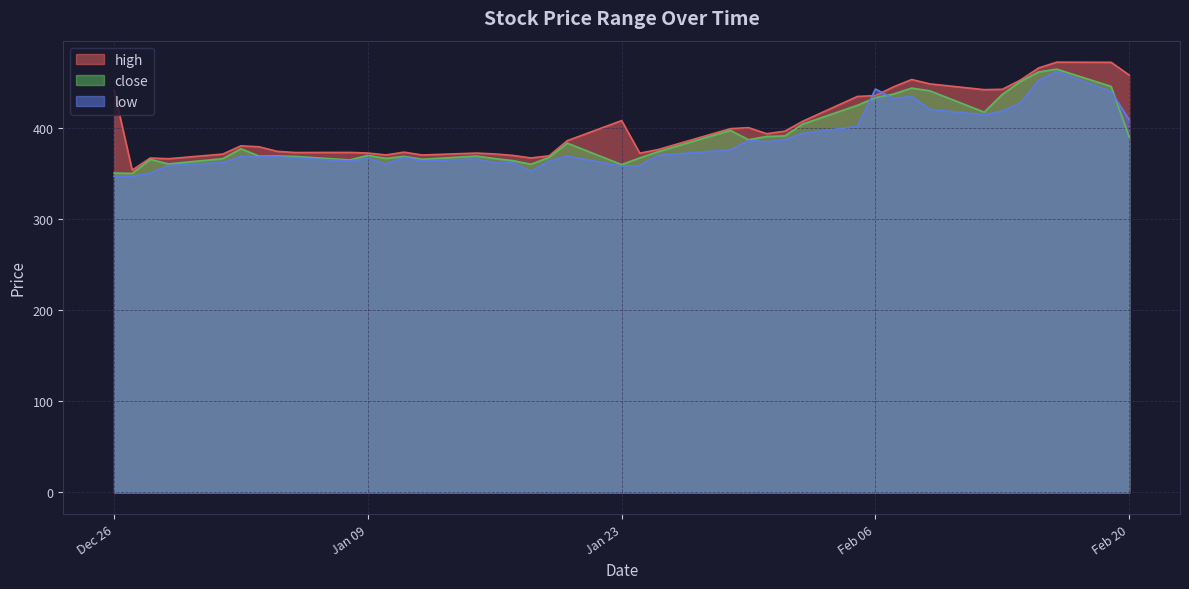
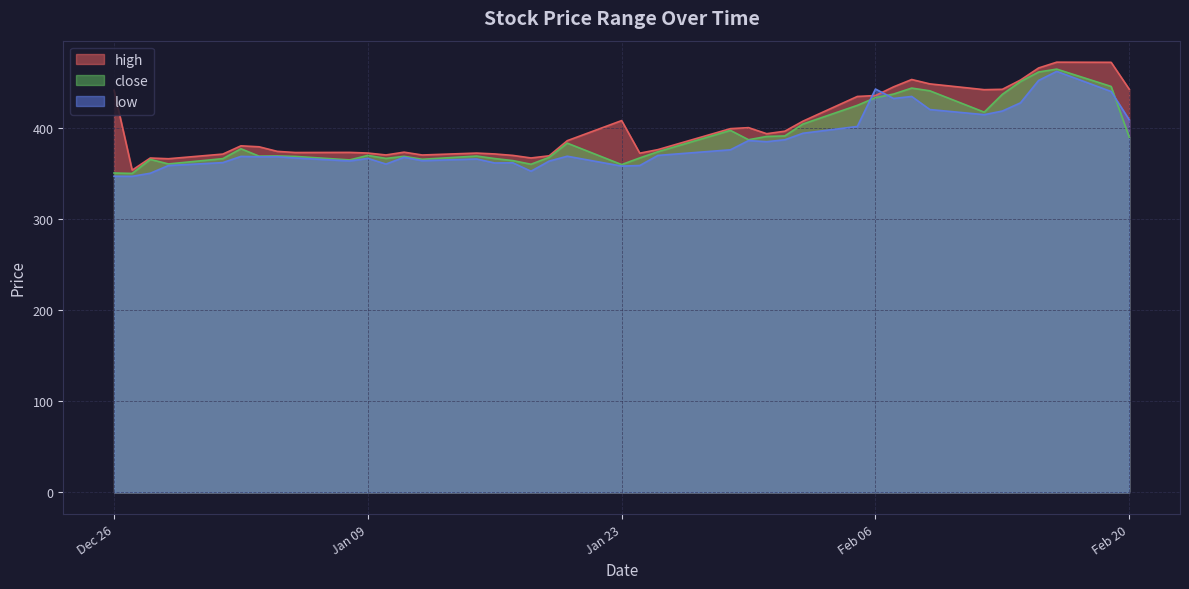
high, Feb 20: 460 -> 440
